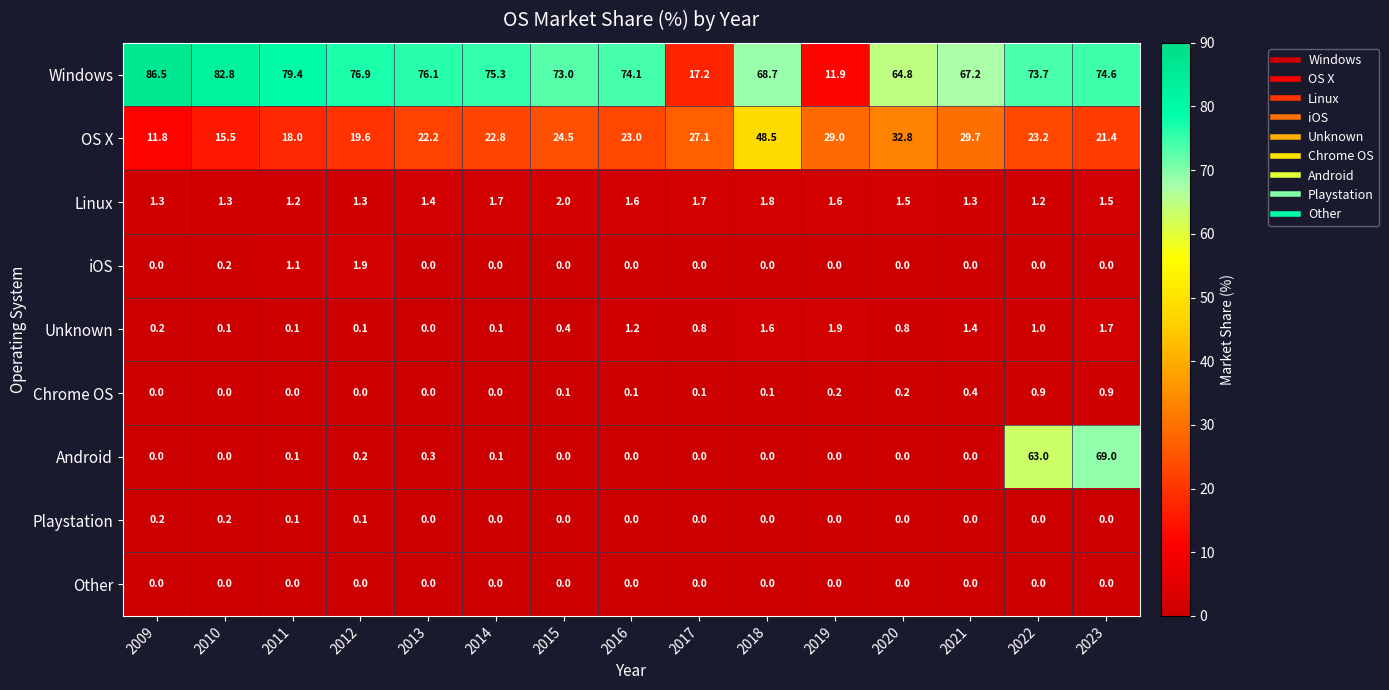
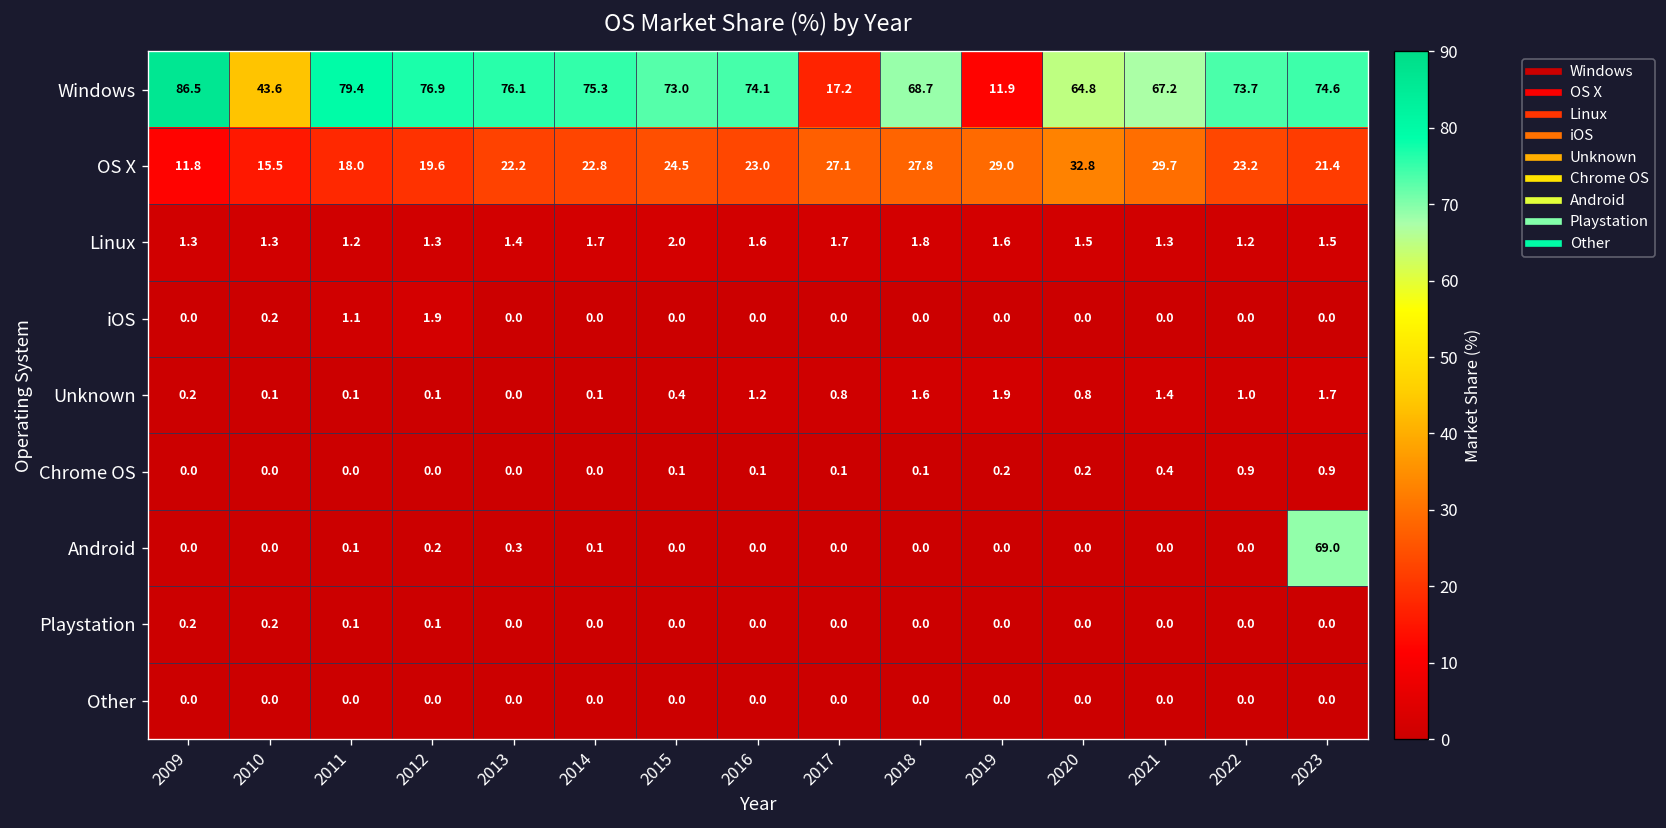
Windows, 2010: 82.8 -> 43.6
OS X, 2018: 48.5 -> 27.8
Android, 2022: 63.0 -> 0.0
